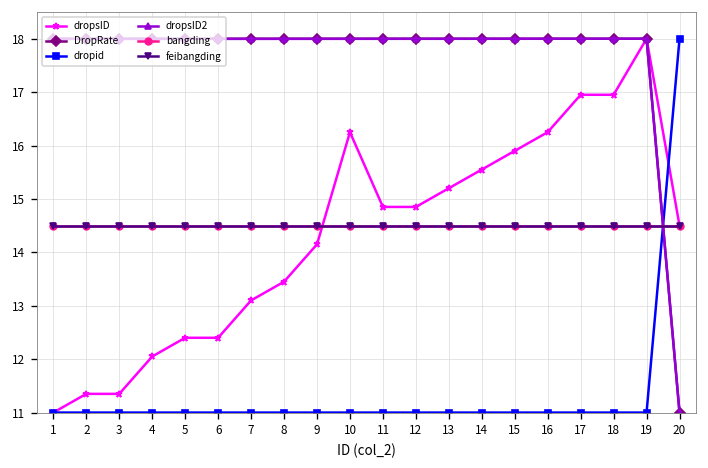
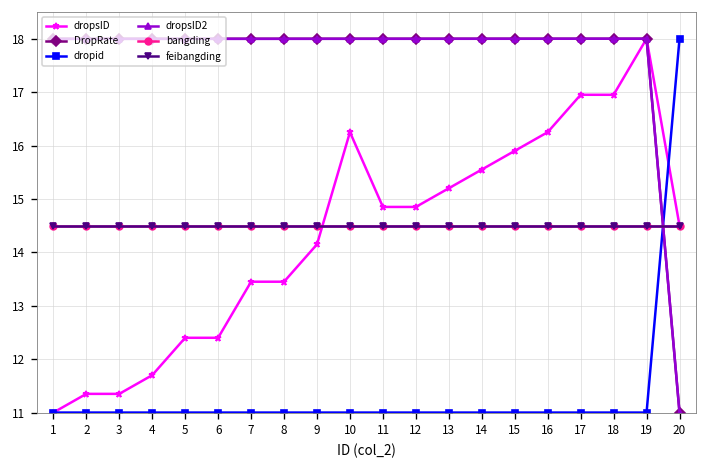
dropsID, 4: 12.1 -> 11.7
dropsID, 7: 13.1 -> 13.5
